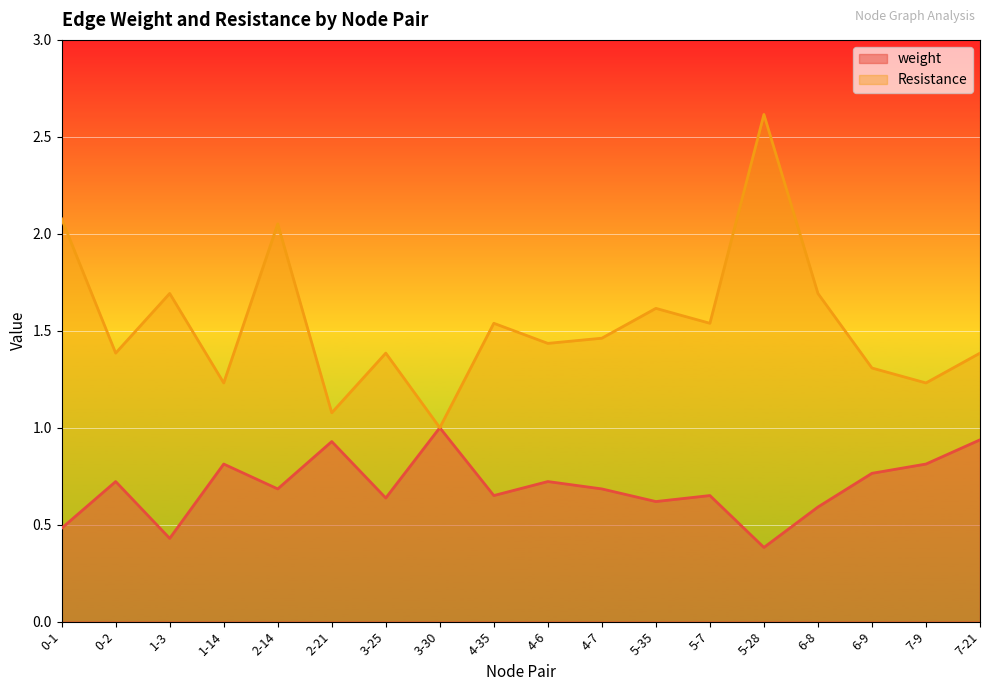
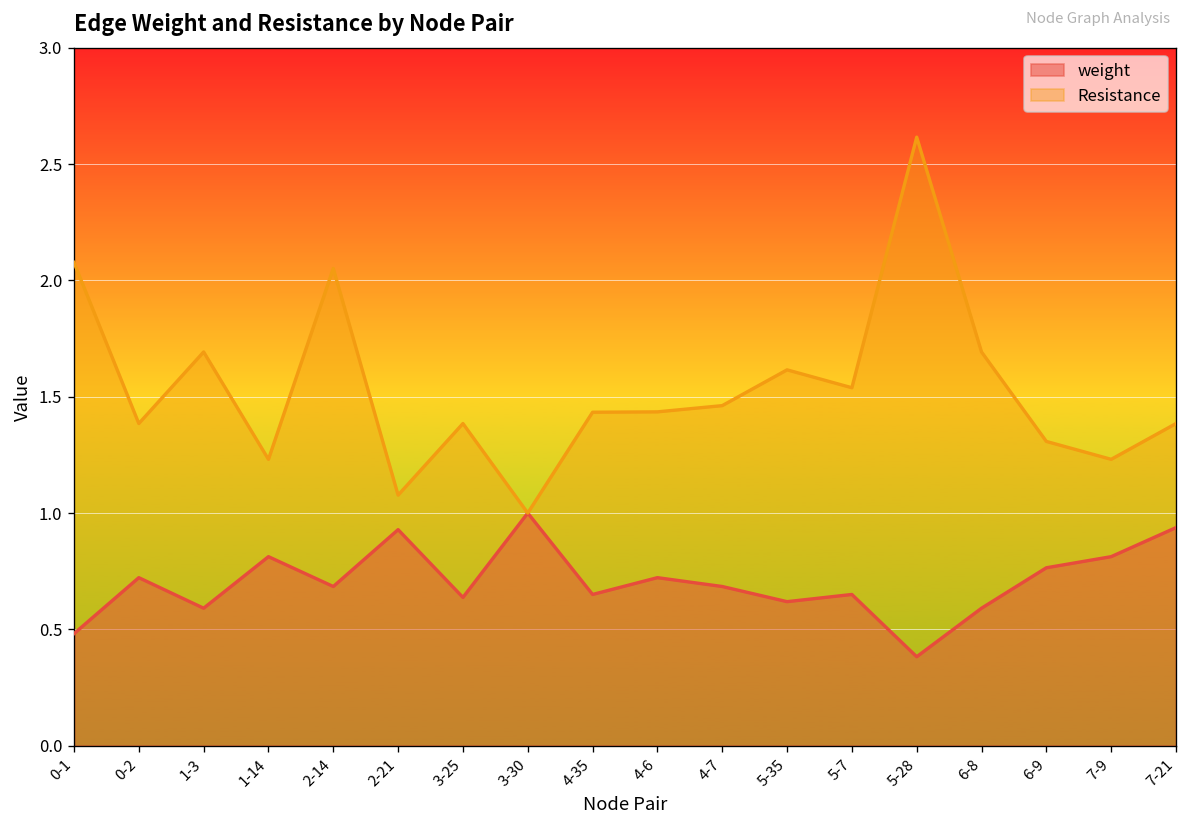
weight, 1-3: 0.43 -> 0.59
Resistance, 4-35: 1.54 -> 1.43
